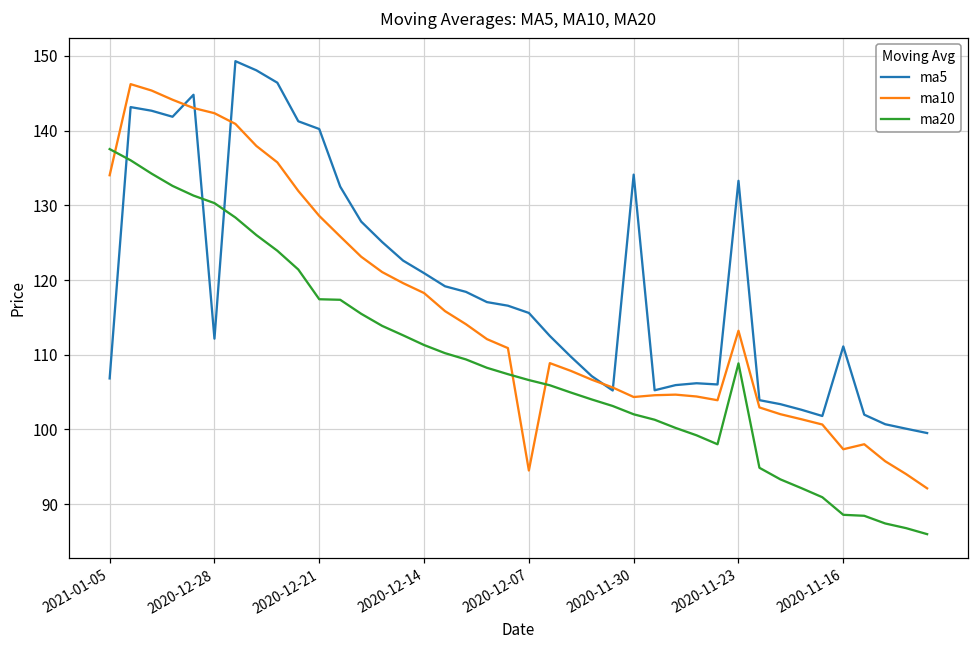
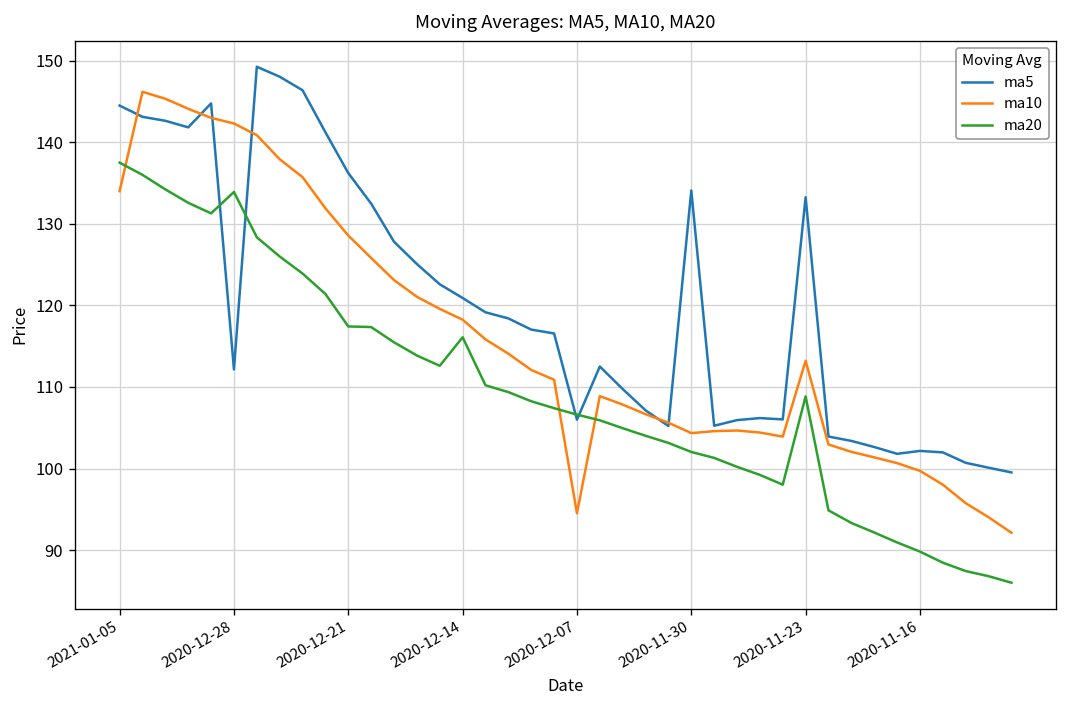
ma5, 2021-01-05: 107 -> 145
ma20, 2020-12-28: 130 -> 134
ma5, 2020-12-21: 140 -> 136
ma20, 2020-12-14: 111 -> 116
ma5, 2020-12-07: 116 -> 106
ma5, 2020-11-16: 111 -> 102
ma10, 2020-11-16: 97 -> 100
ma20, 2020-11-16: 89 -> 90
